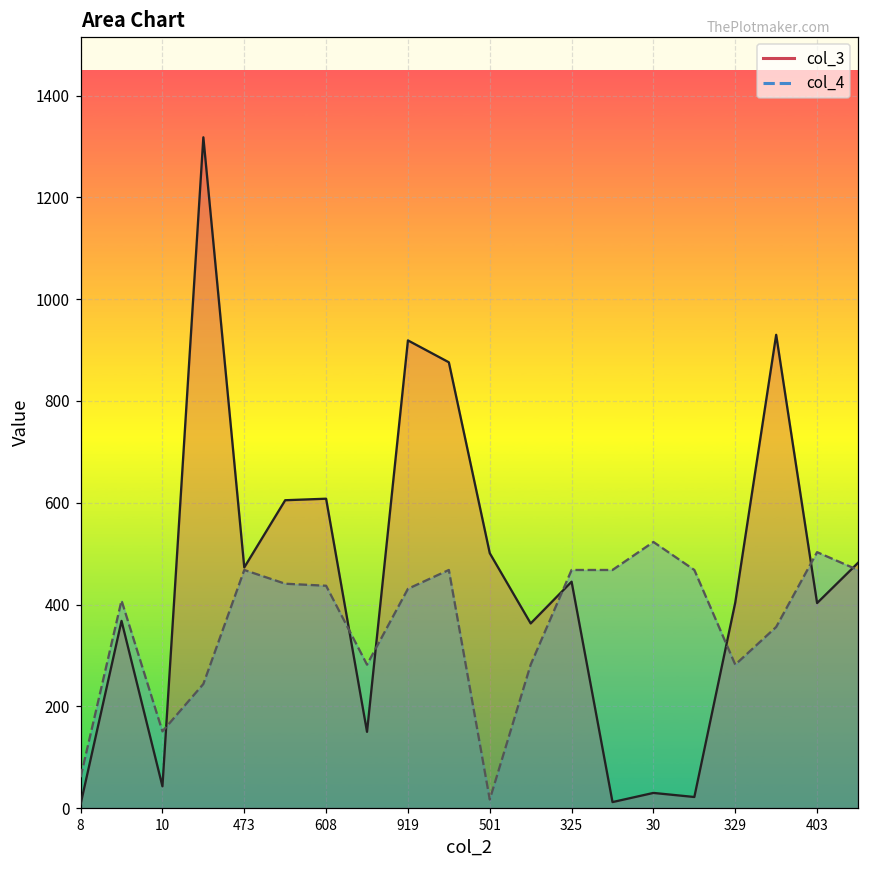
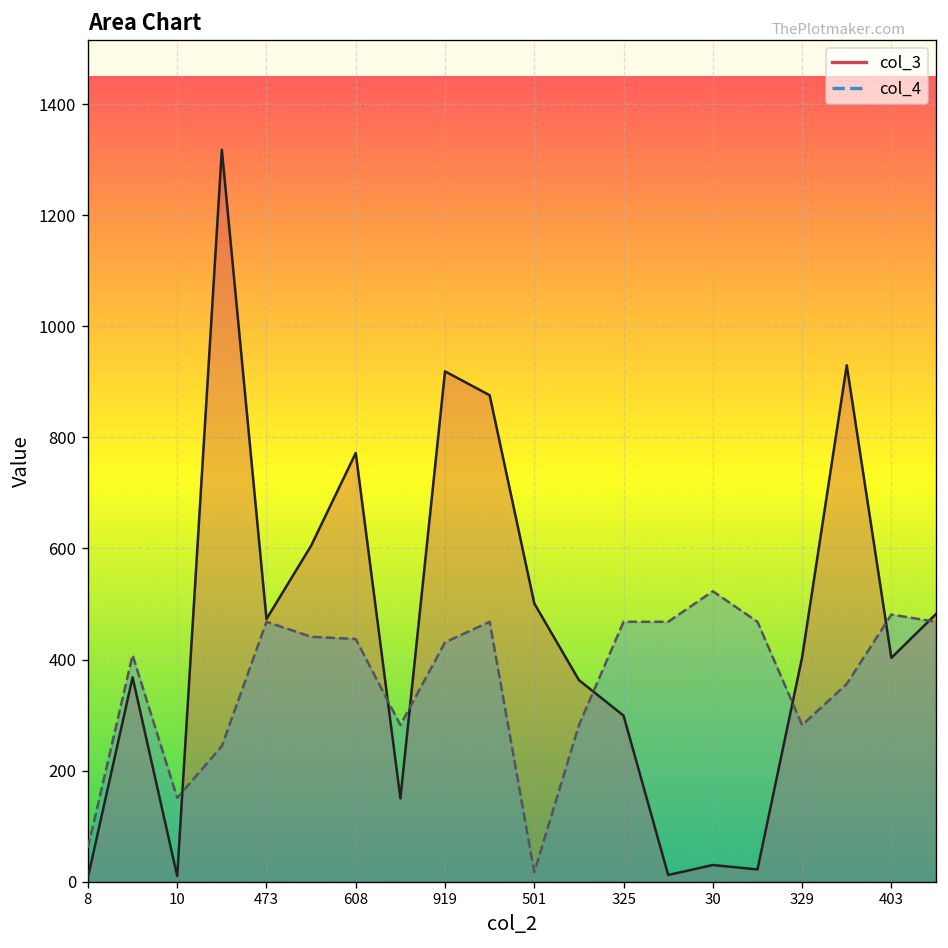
col_3, 10: 40 -> 10
col_3, 608: 610 -> 770
col_3, 325: 450 -> 300
col_4, 403: 500 -> 480
